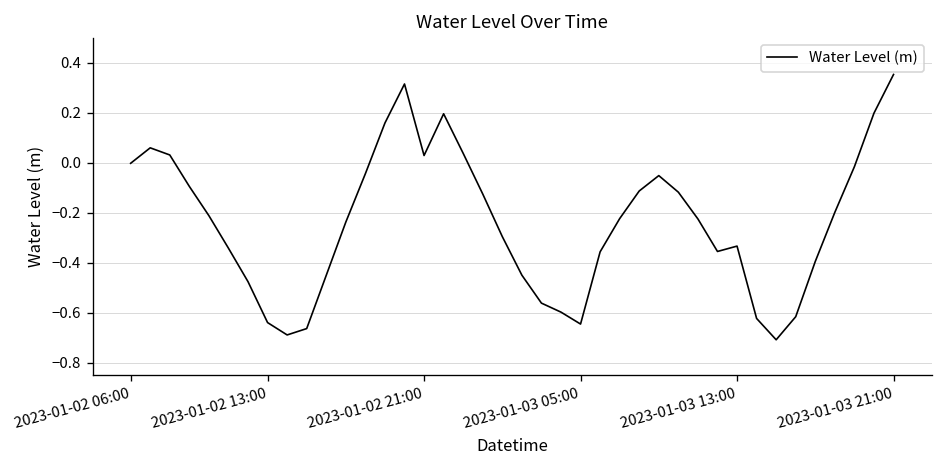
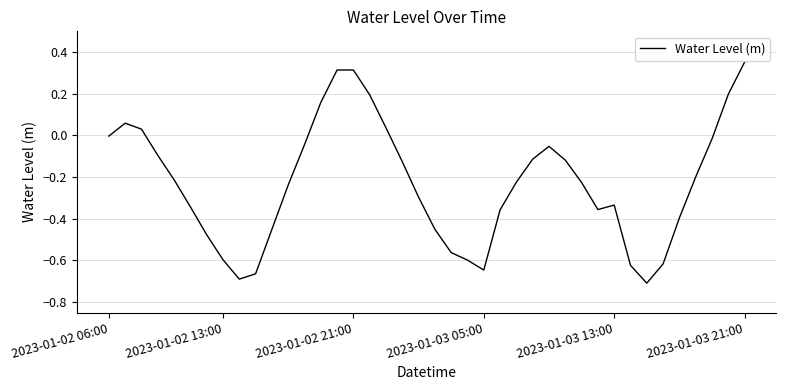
2023-01-02 13:00: -0.64 -> -0.60
2023-01-02 21:00: 0.03 -> 0.31
